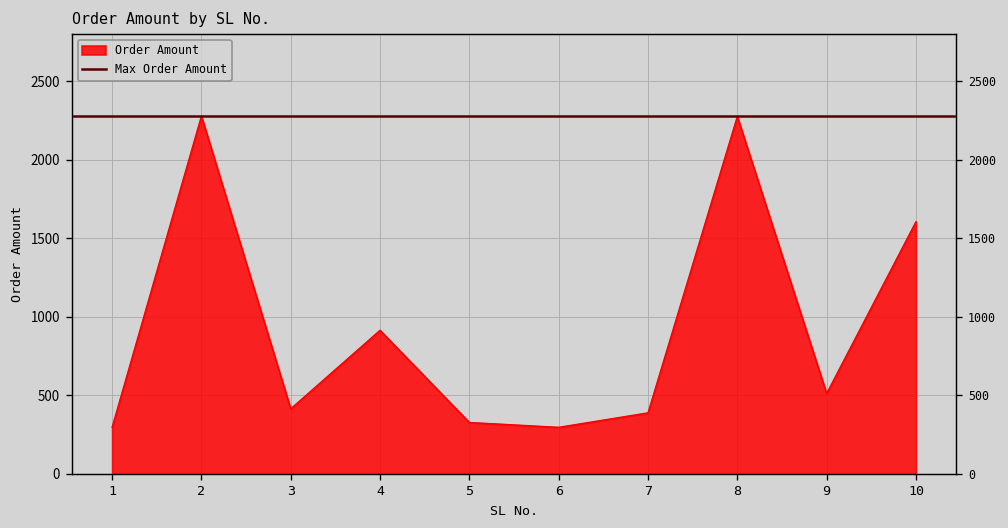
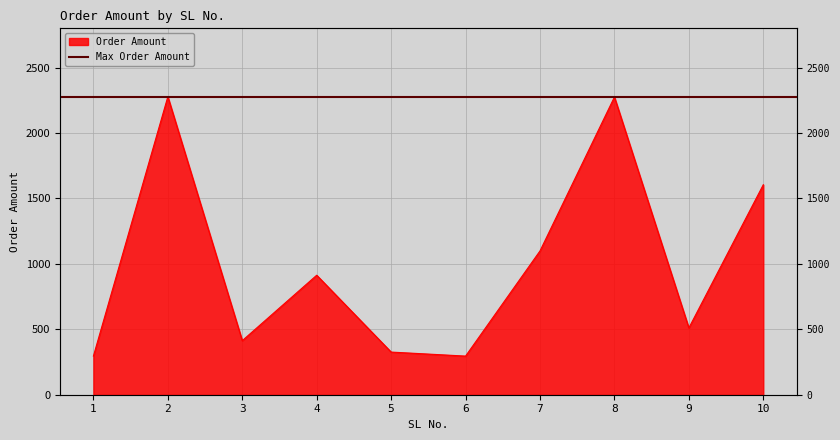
7: 390 -> 1100
